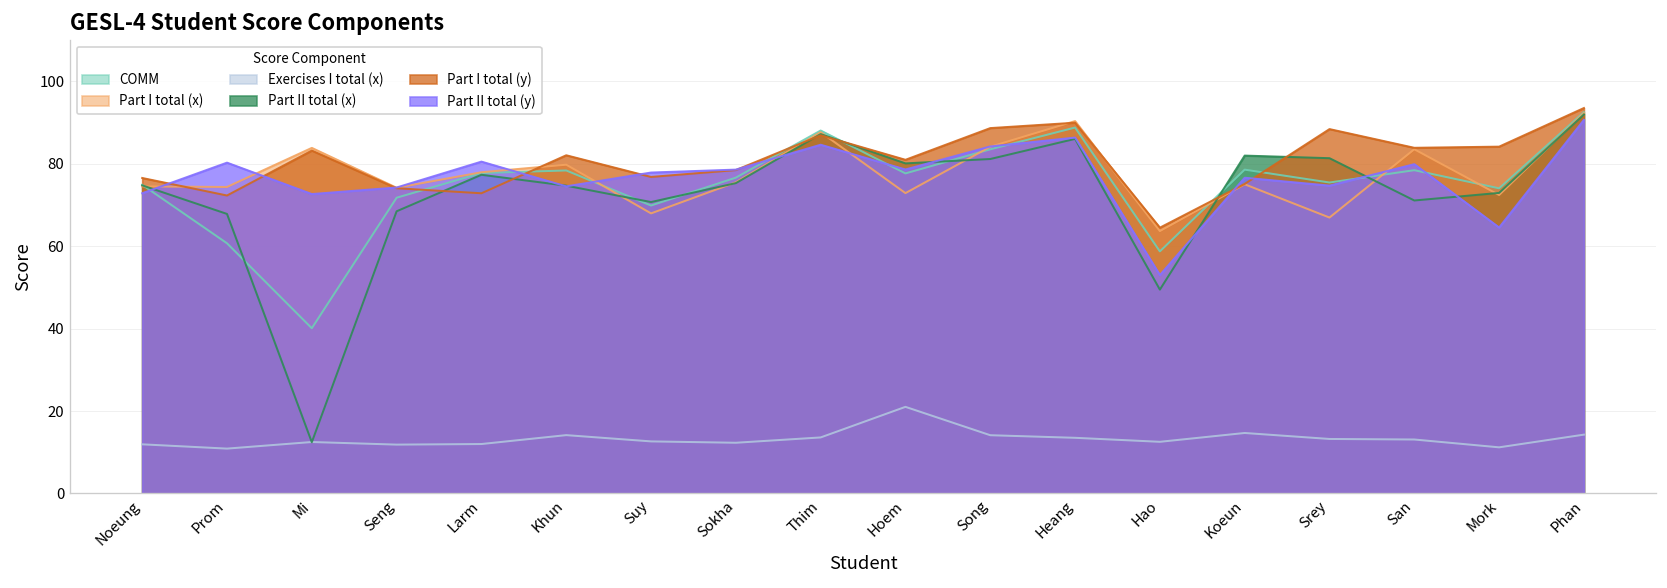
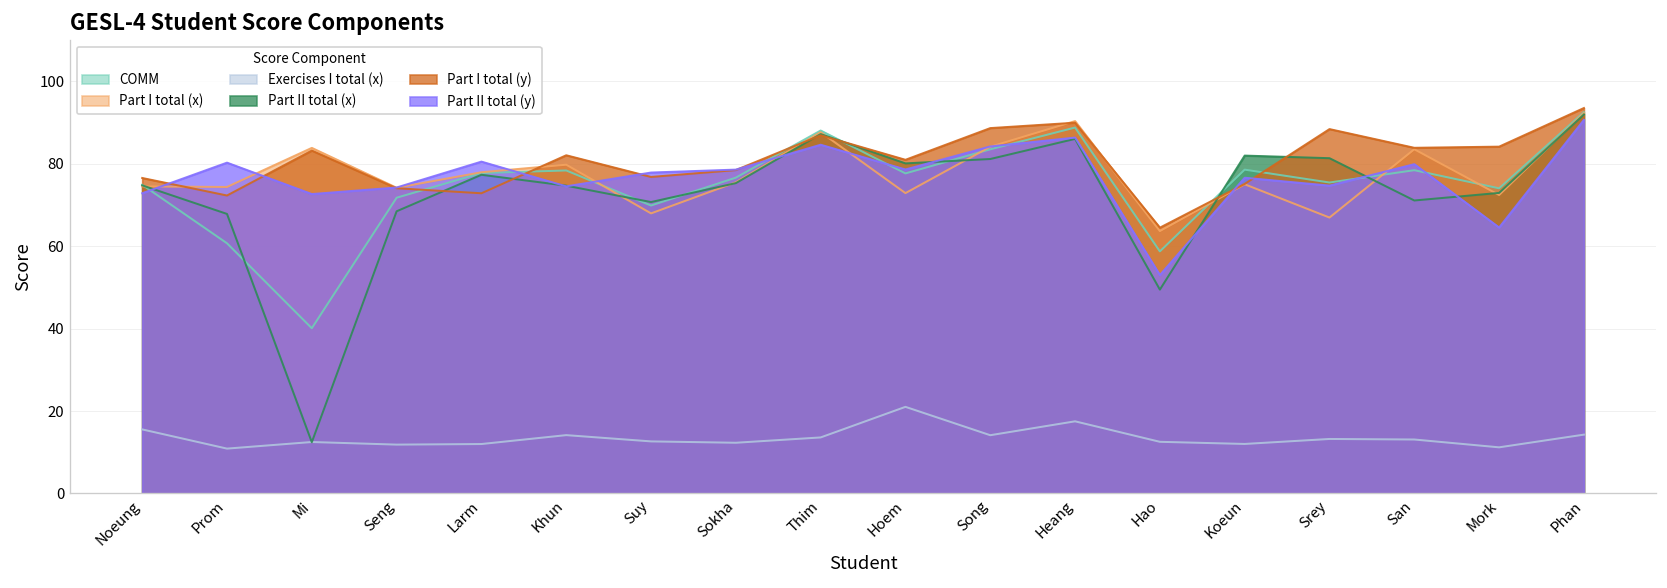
Exercises I total (x), Noeung: 12 -> 16
Exercises I total (x), Heang: 14 -> 18
Exercises I total (x), Koeun: 15 -> 12
